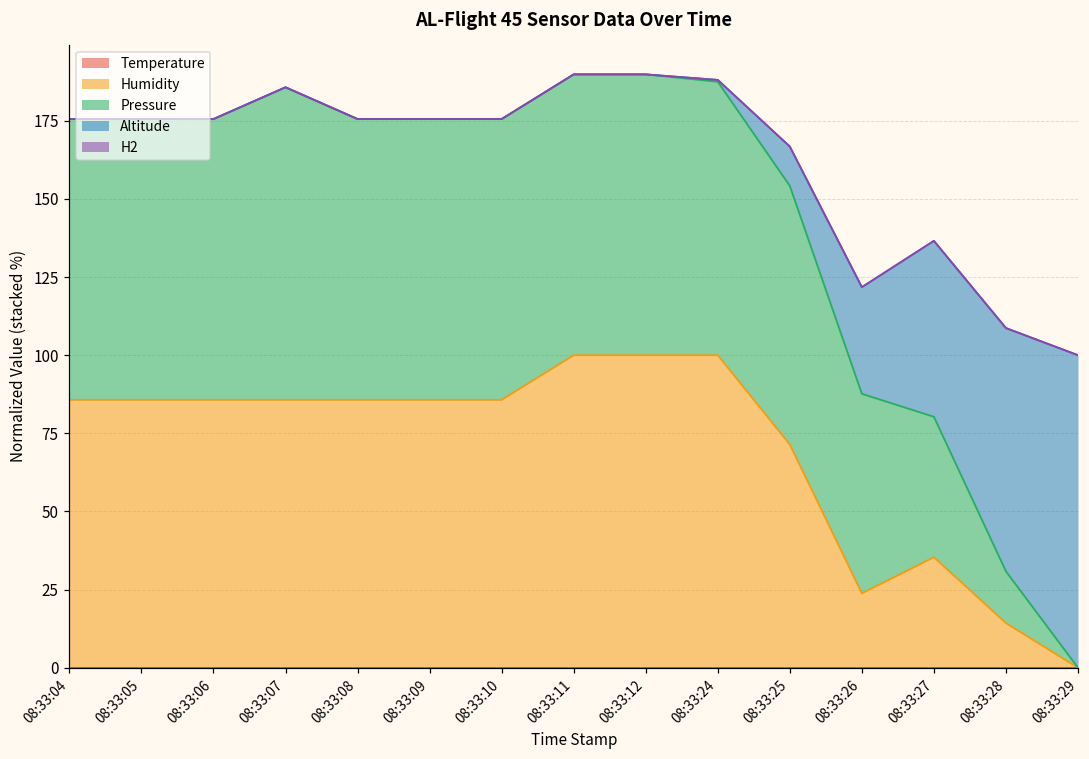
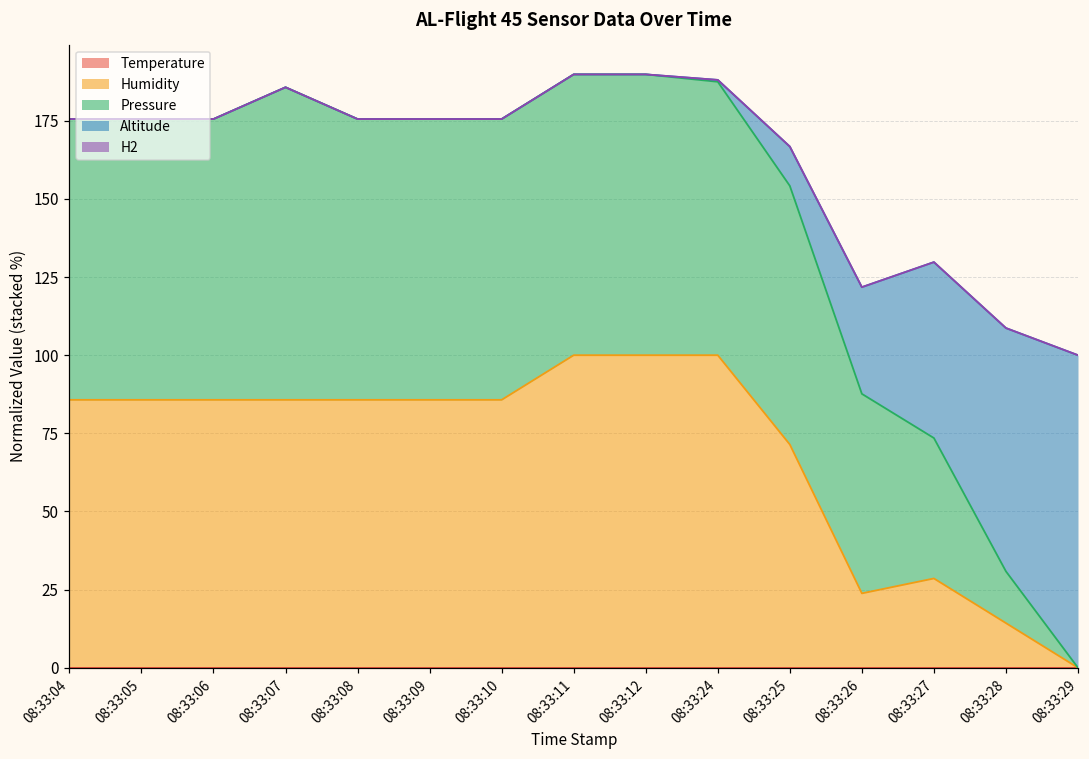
Humidity, 08:33:27: 35 -> 29
